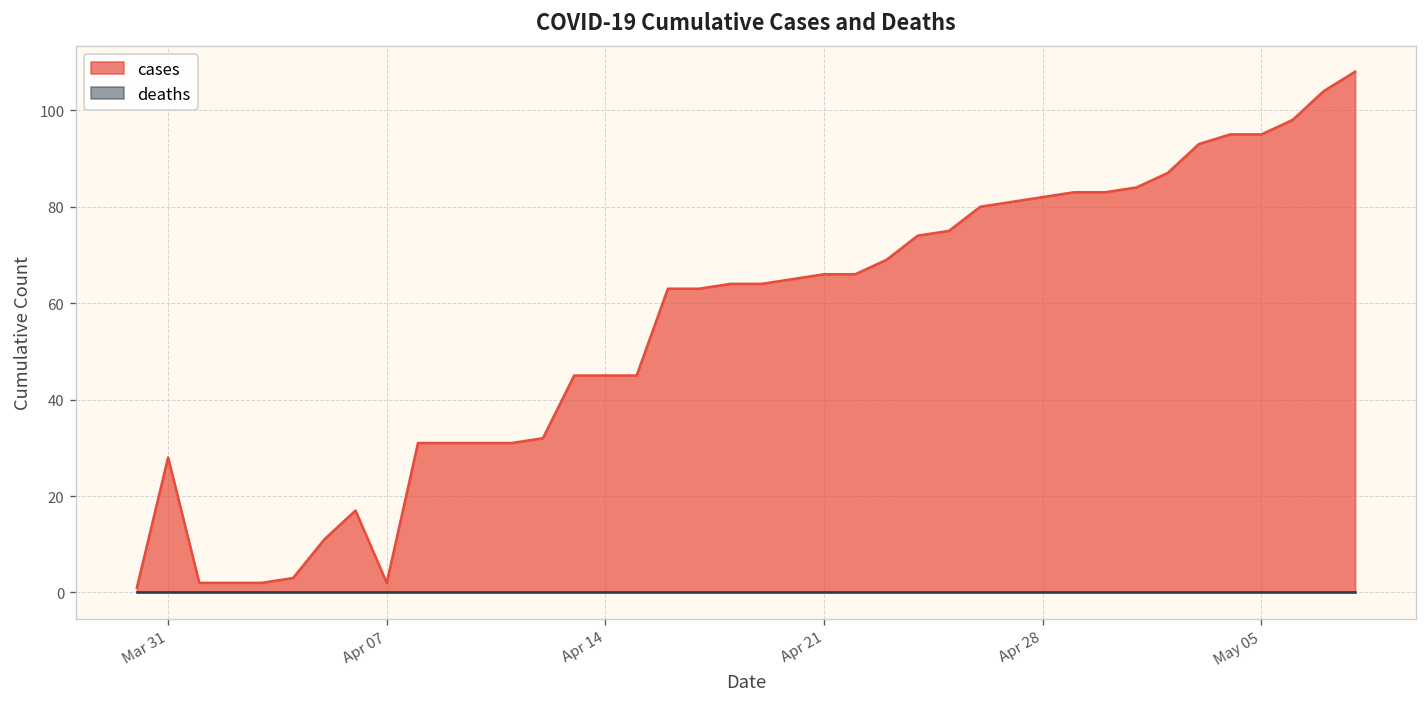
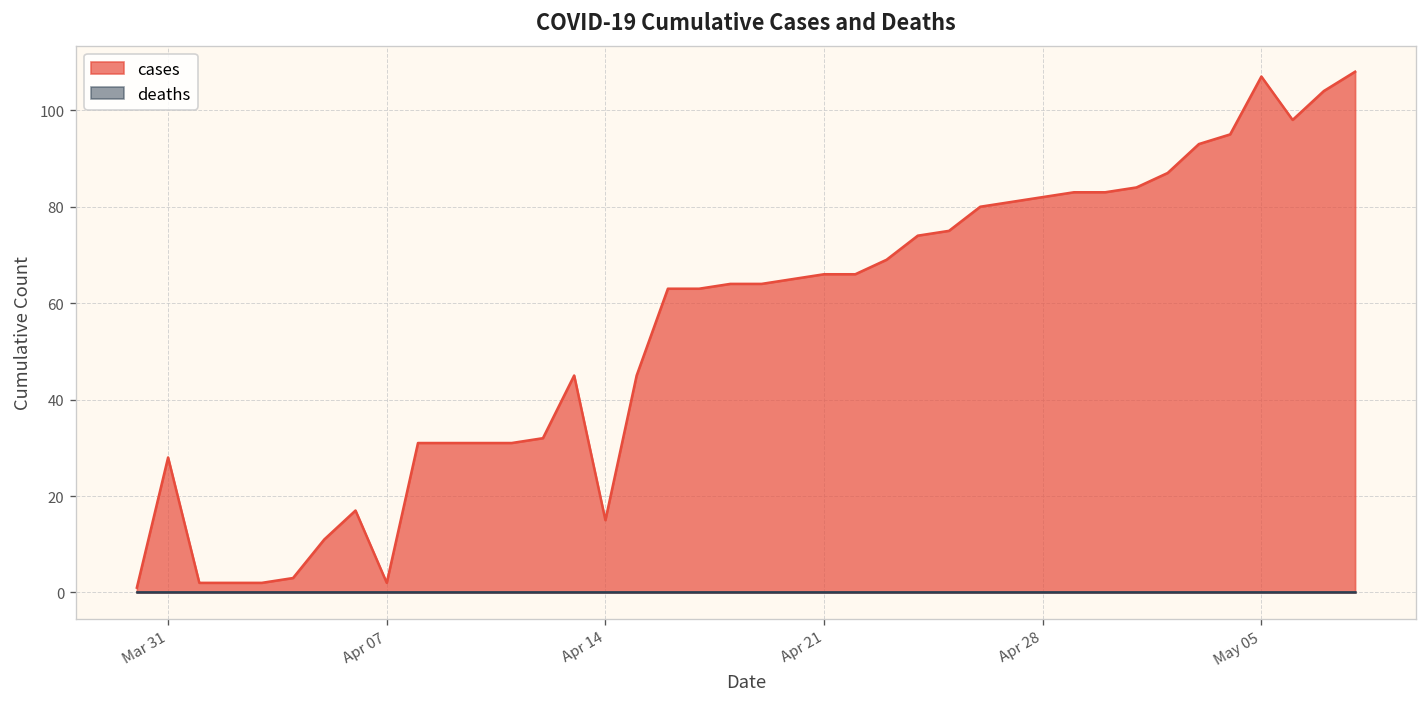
cases, Apr 14: 45 -> 15
cases, May 05: 95 -> 107
